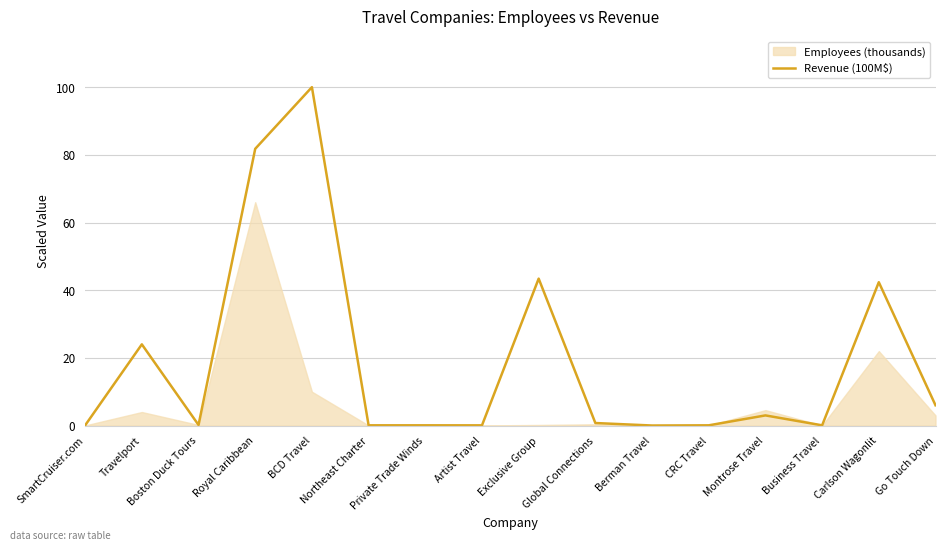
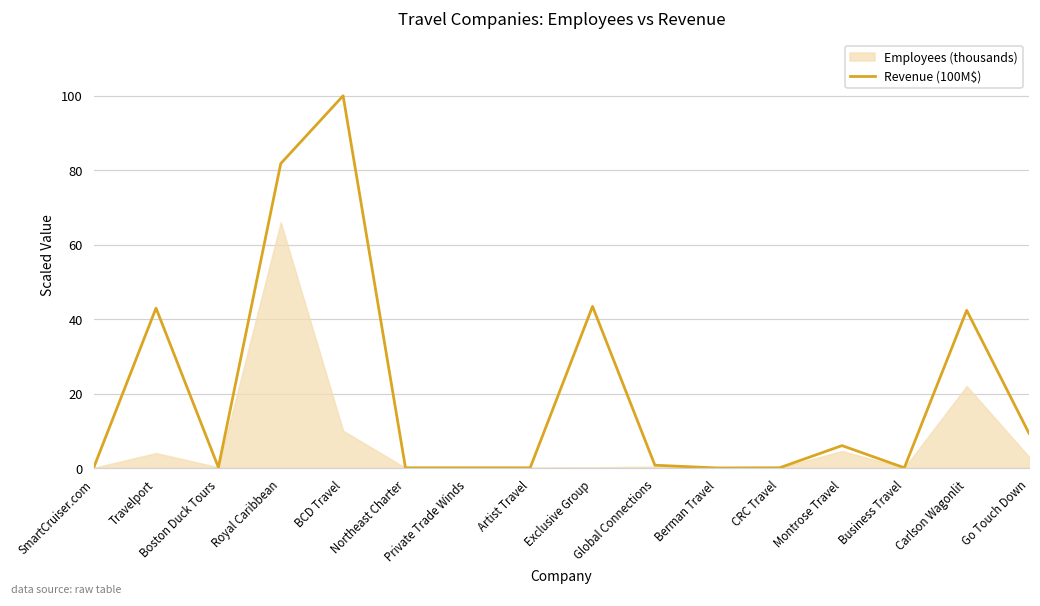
Revenue (100M$), Travelport: 24 -> 43
Revenue (100M$), Montrose Travel: 3 -> 6
Revenue (100M$), Go Touch Down: 6 -> 9
